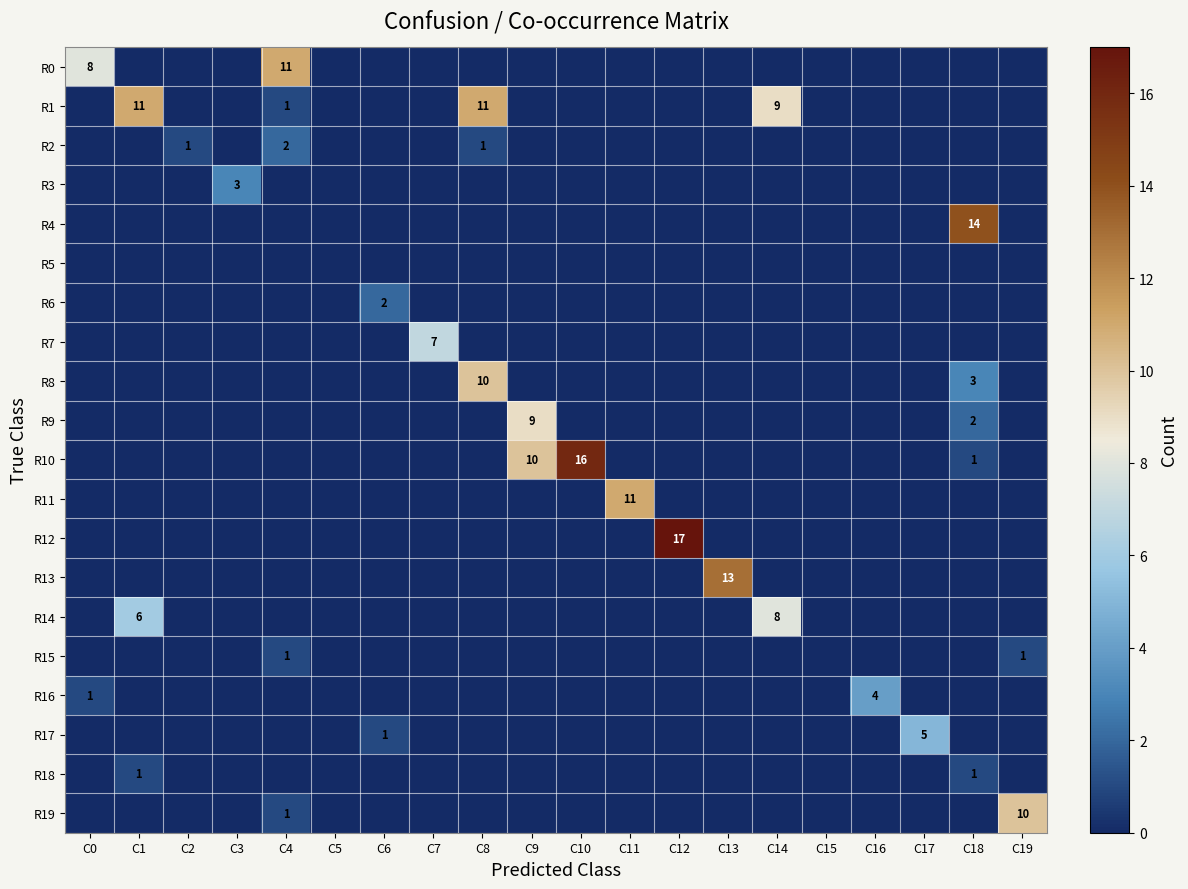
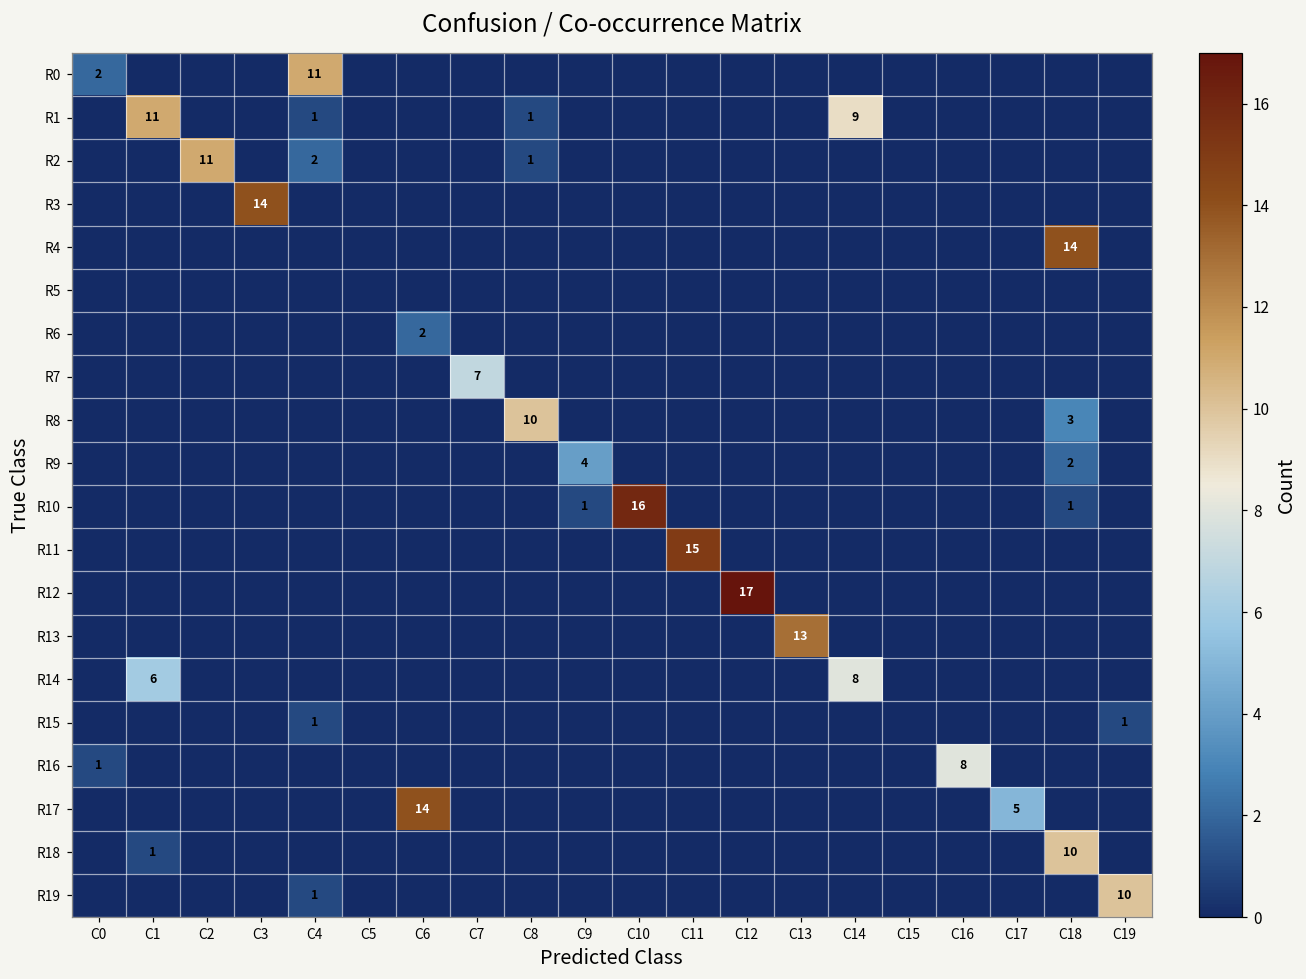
R0, C0: 8 -> 2
R1, C8: 11 -> 1
R2, C2: 1 -> 11
R3, C3: 3 -> 14
R9, C9: 9 -> 4
R10, C9: 10 -> 1
R11, C11: 11 -> 15
R16, C16: 4 -> 8
R17, C6: 1 -> 14
R18, C18: 1 -> 10
